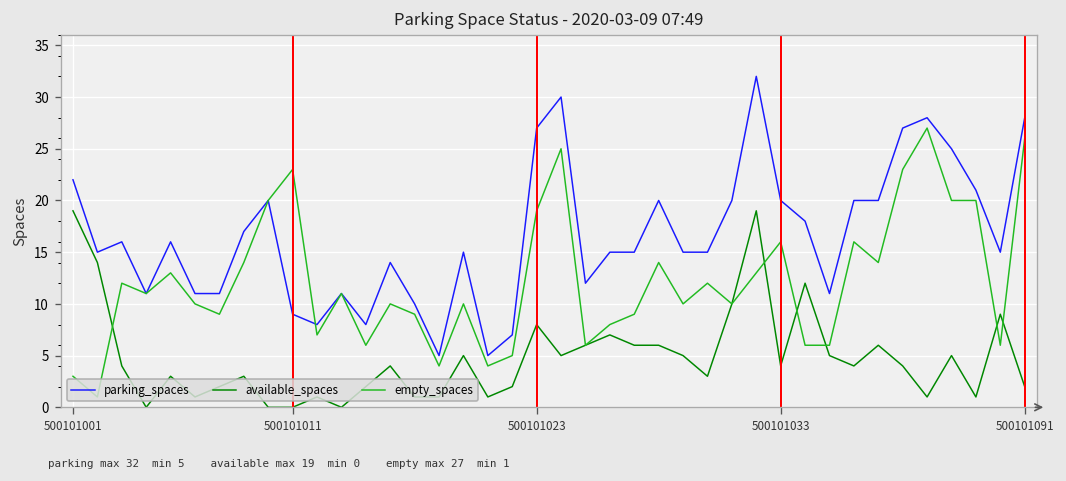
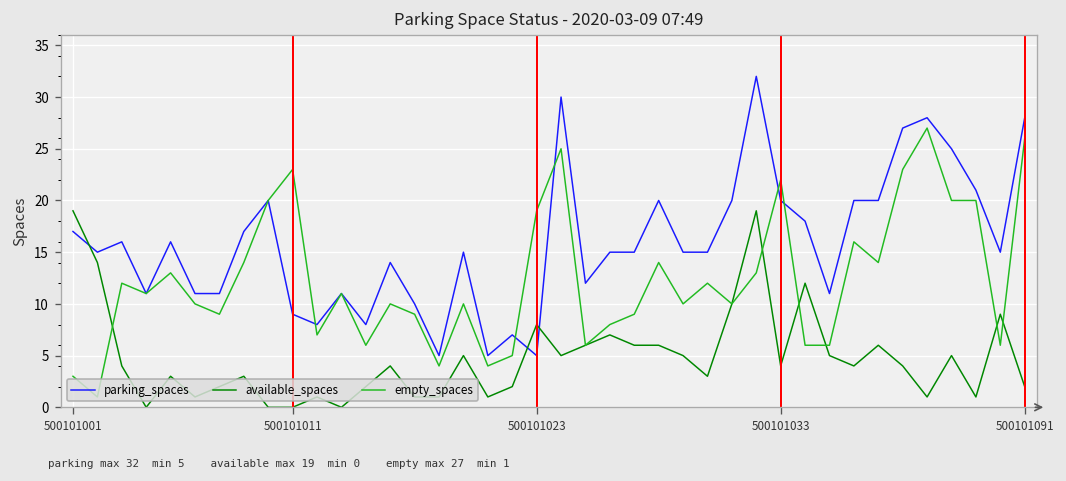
parking_spaces, 500101001: 22 -> 17
parking_spaces, 500101023: 27 -> 5
empty_spaces, 500101033: 16 -> 22
